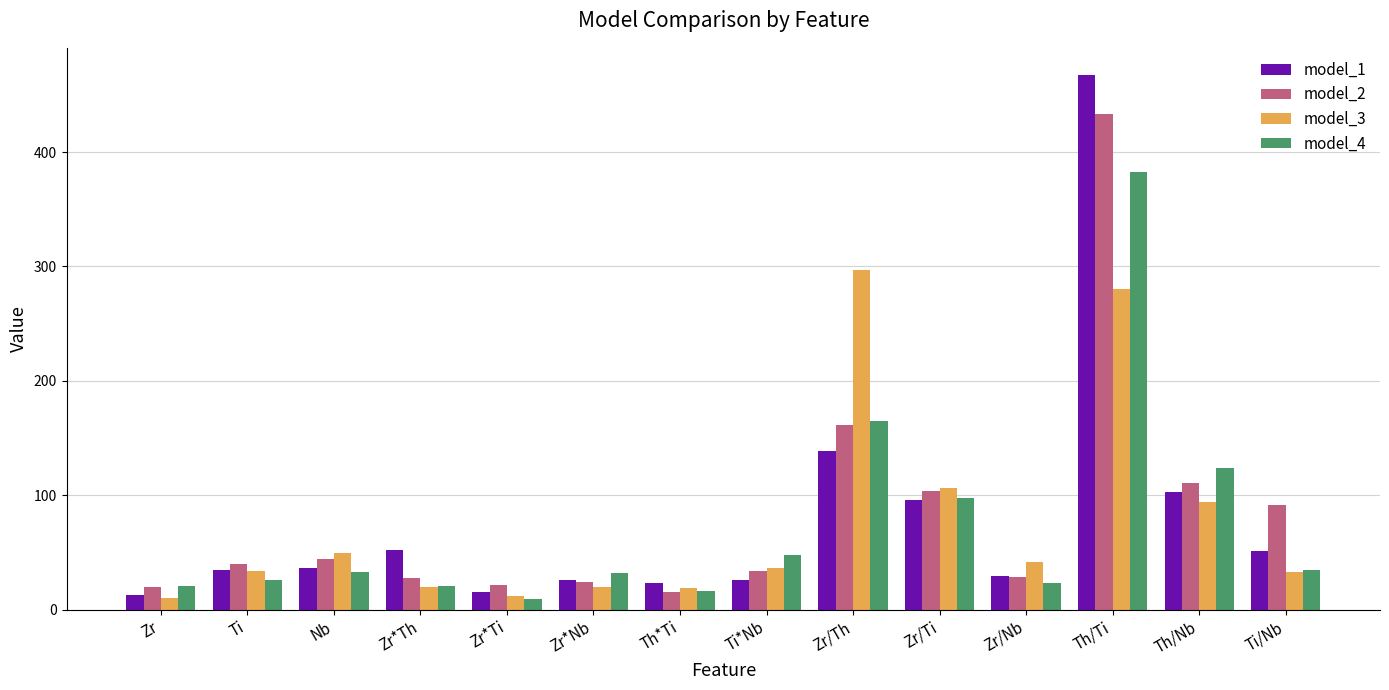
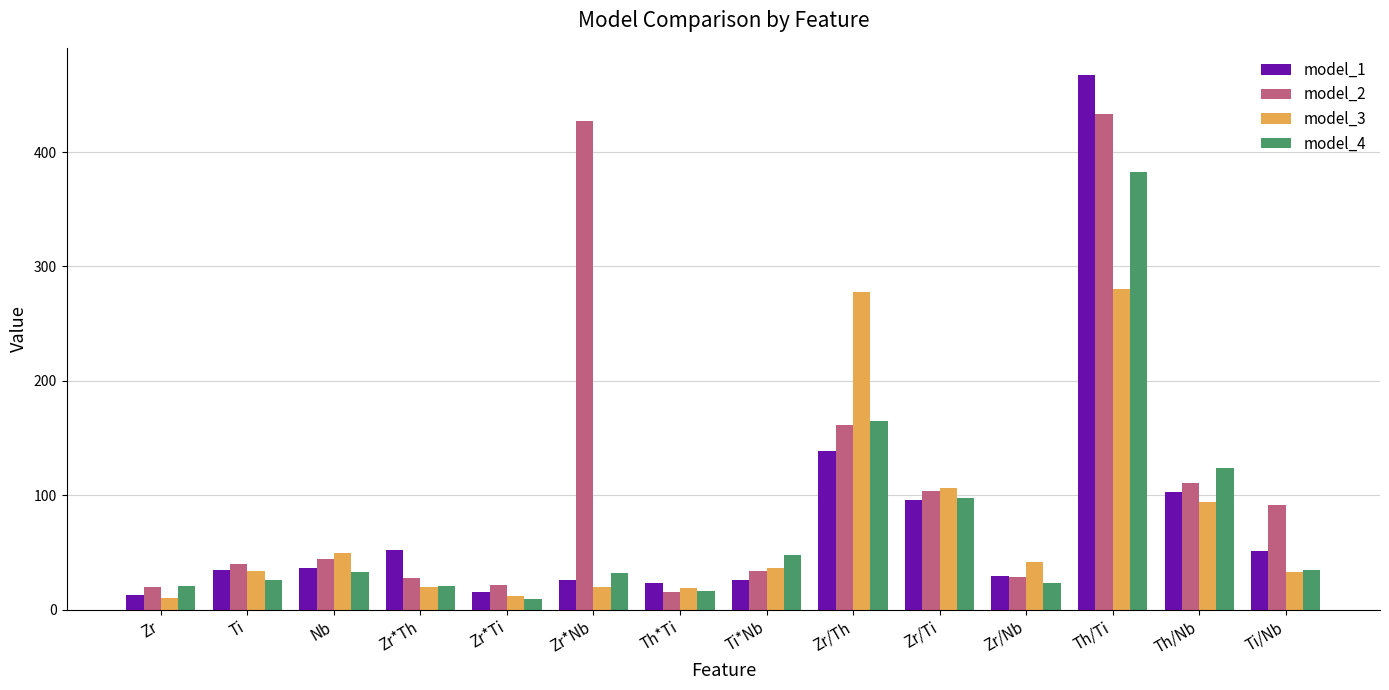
model_2, Zr*Nb: 24 -> 427
model_3, Zr/Th: 297 -> 277
